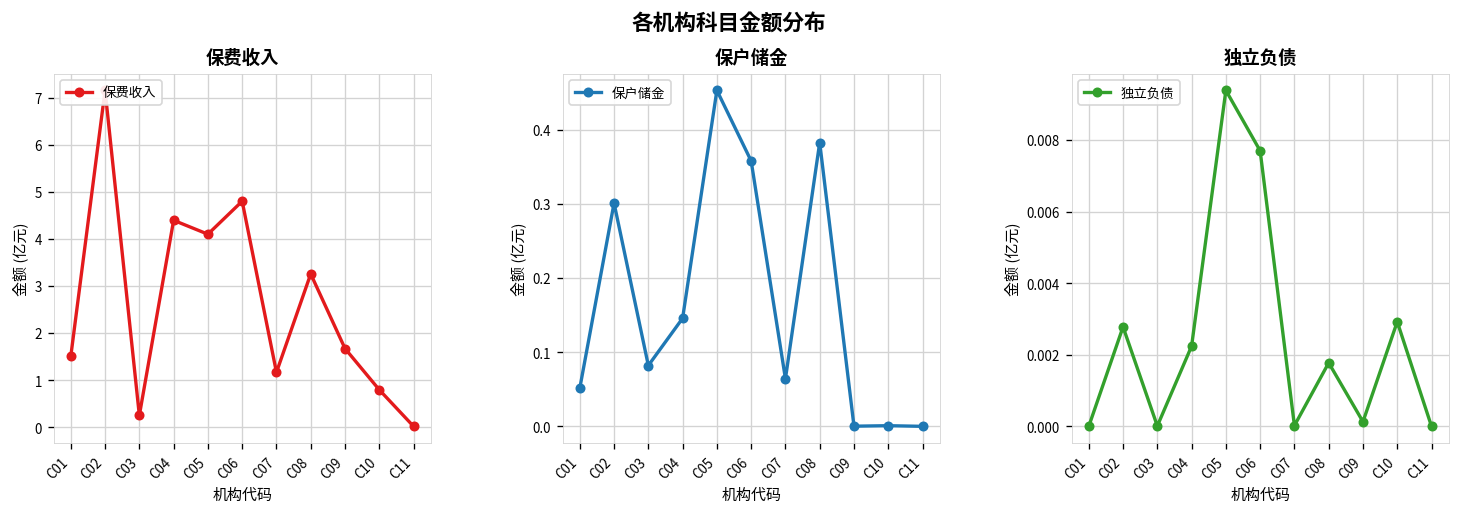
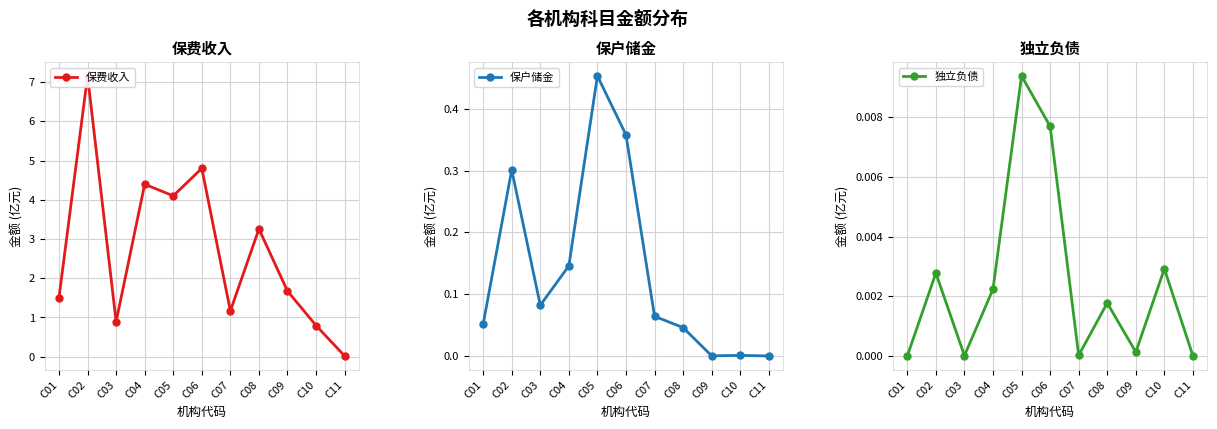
保费收入, C03: 0.3 -> 0.9
保户储金, C08: 0.38 -> 0.05
